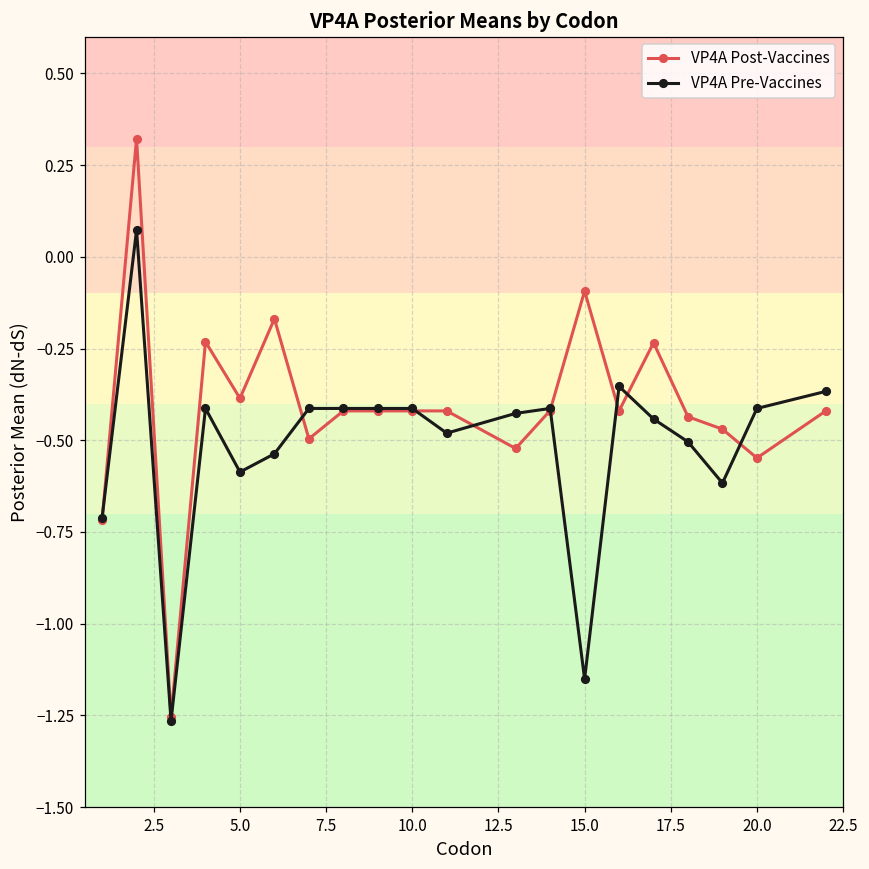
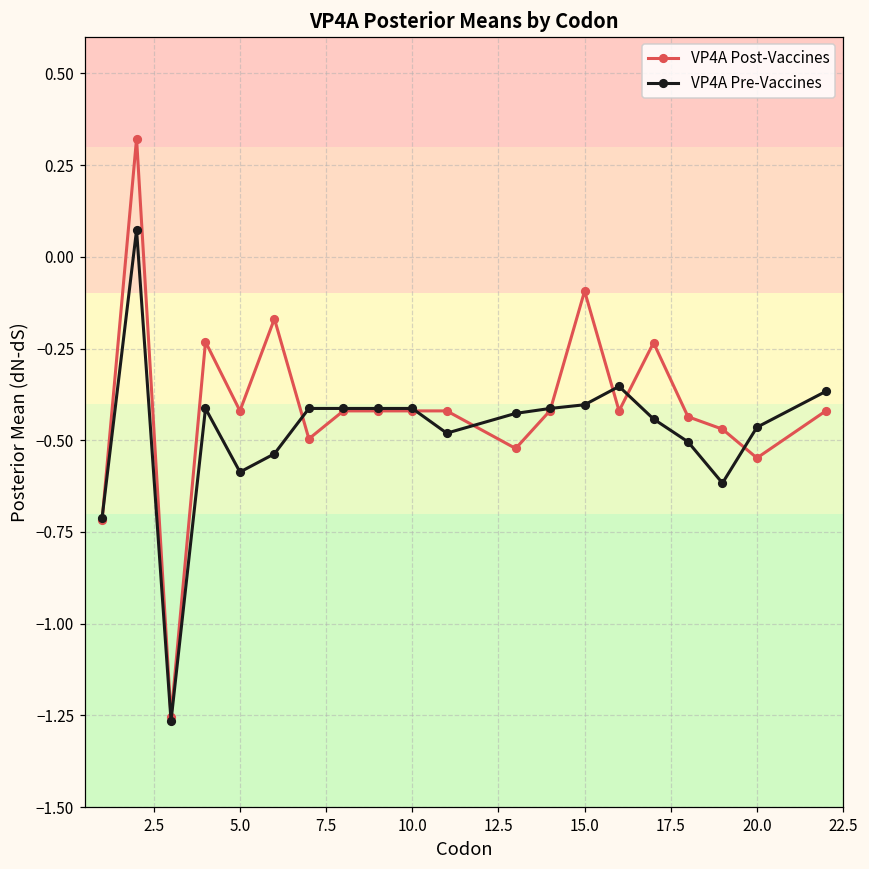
VP4A Post-Vaccines, 5.0: -0.39 -> -0.42
VP4A Pre-Vaccines, 15.0: -1.15 -> -0.40
VP4A Pre-Vaccines, 20.0: -0.41 -> -0.46
